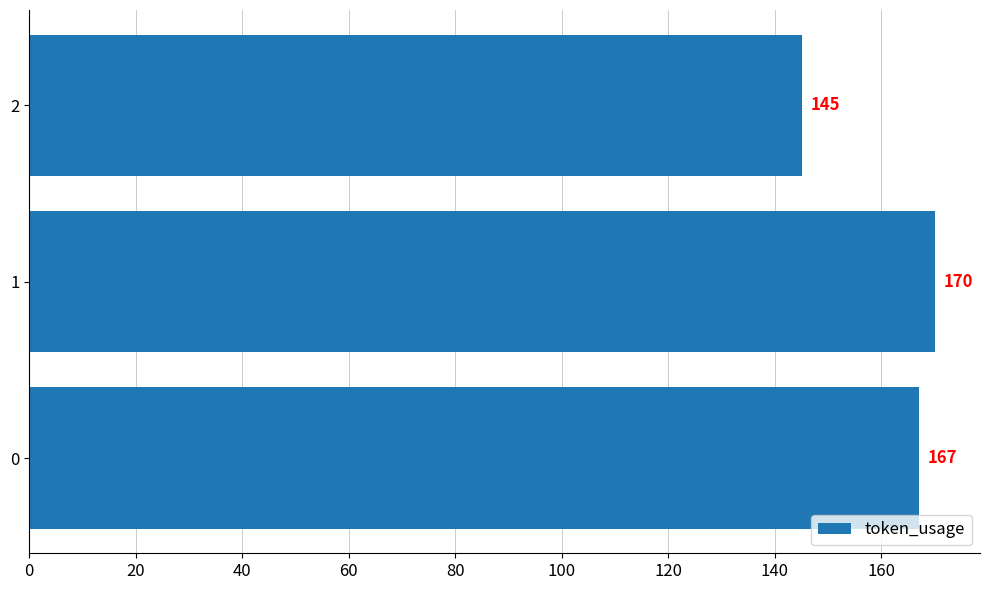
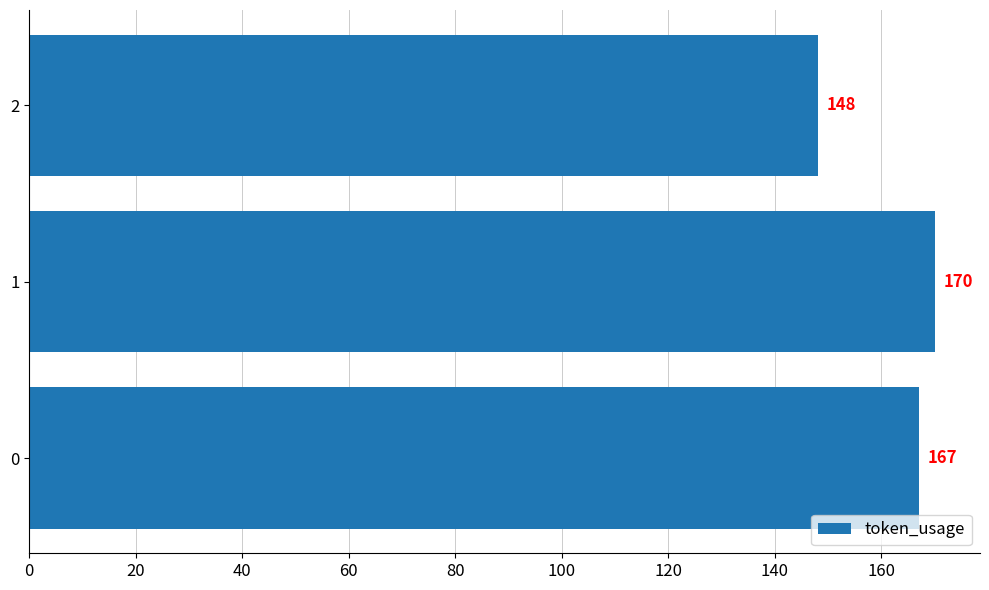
2: 145 -> 148
